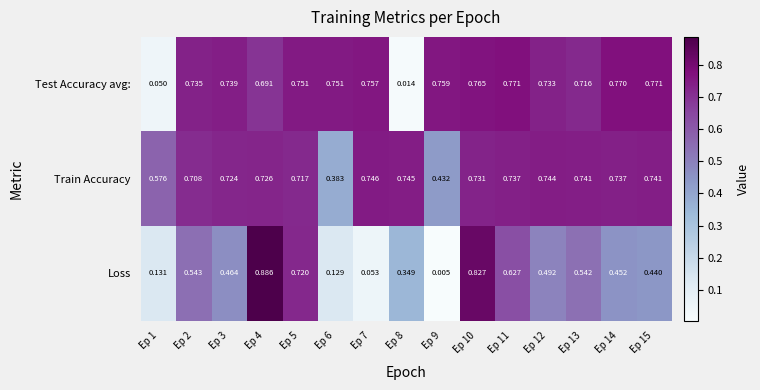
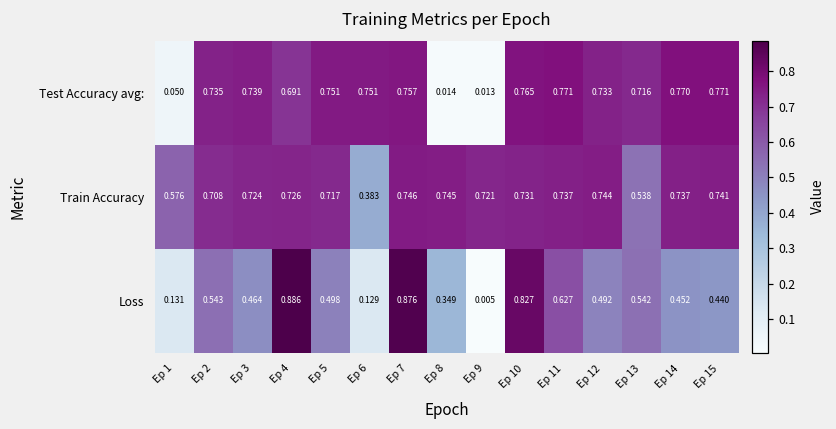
Test Accuracy avg:, Ep 9: 0.759 -> 0.013
Train Accuracy, Ep 9: 0.432 -> 0.721
Train Accuracy, Ep 13: 0.741 -> 0.538
Loss, Ep 5: 0.720 -> 0.498
Loss, Ep 7: 0.053 -> 0.876
